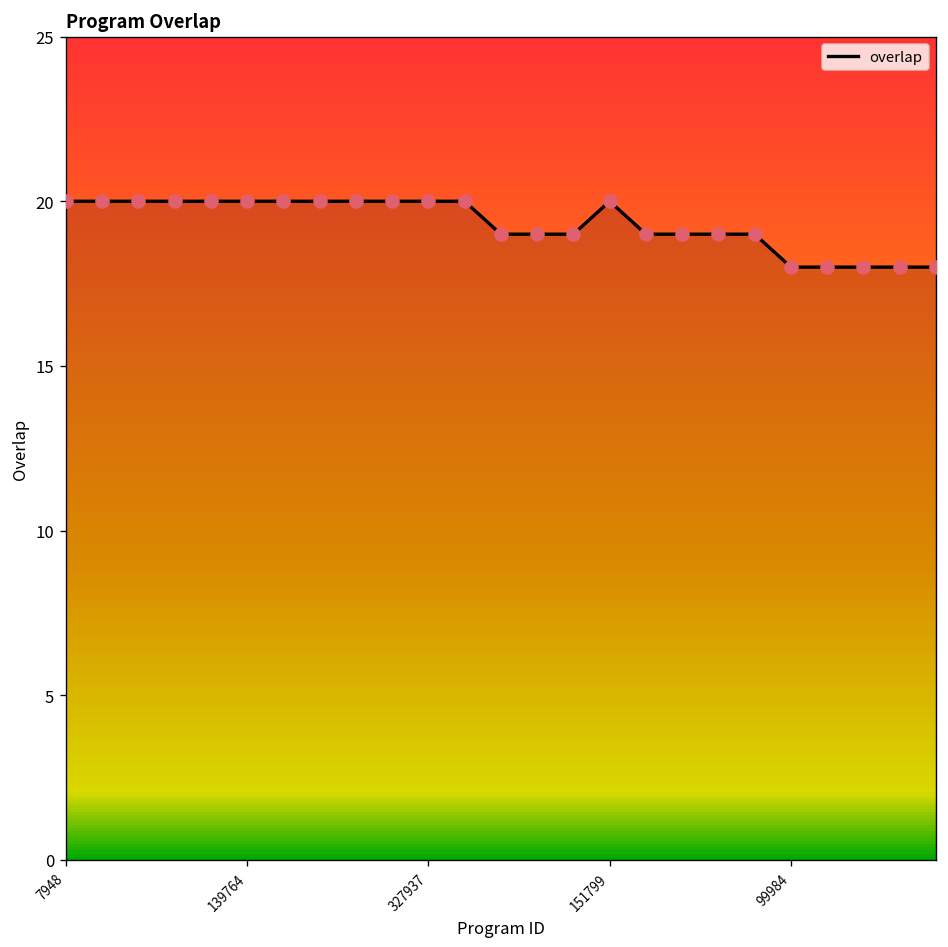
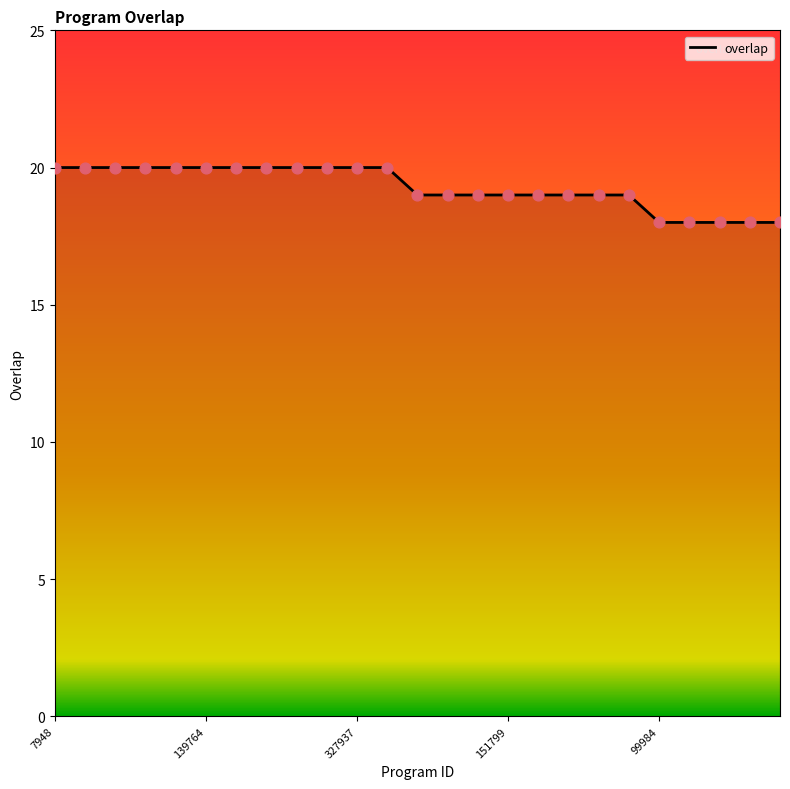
151799: 20 -> 19
